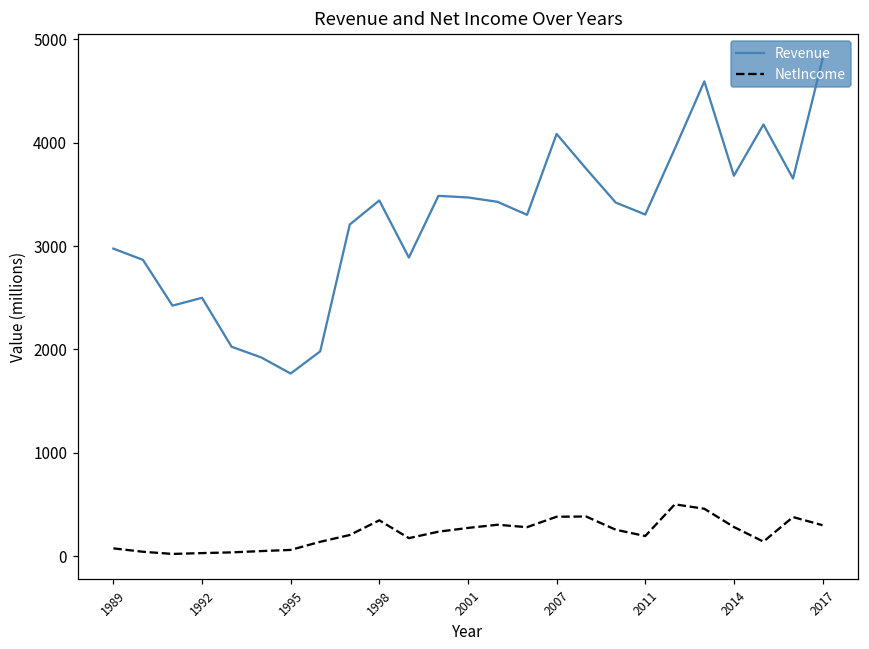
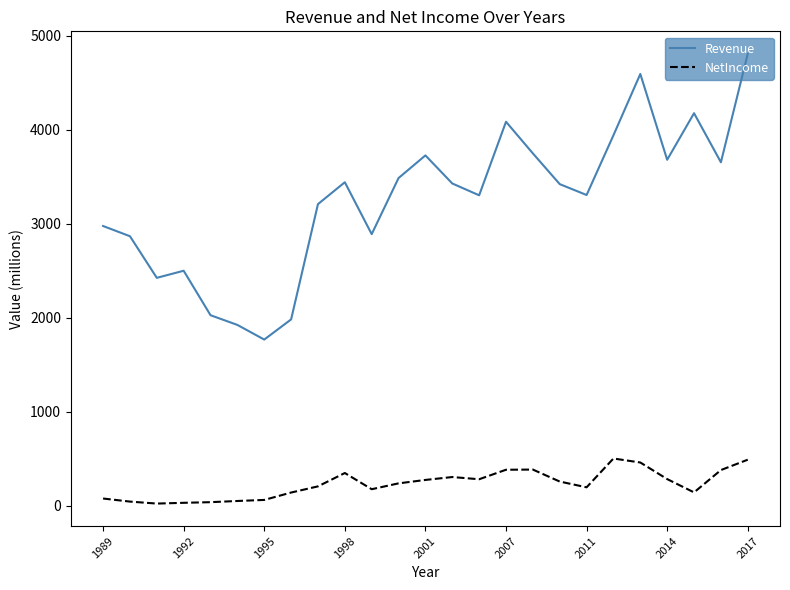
Revenue, 2001: 3500 -> 3700
NetIncome, 2017: 300 -> 500
